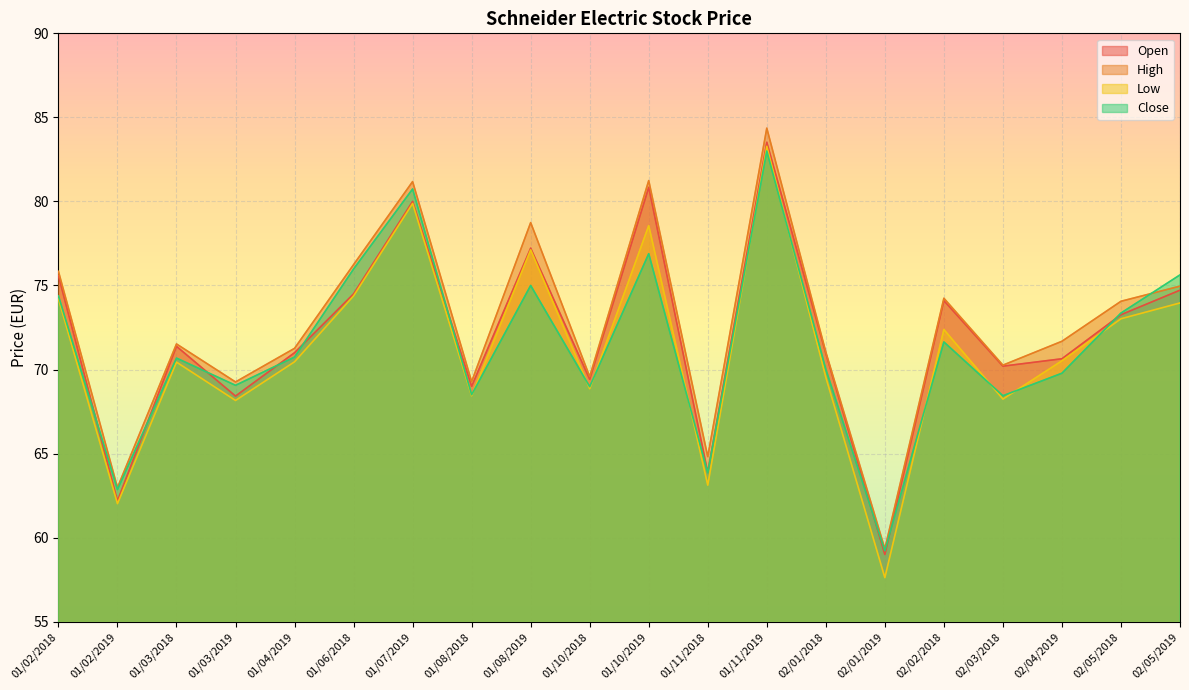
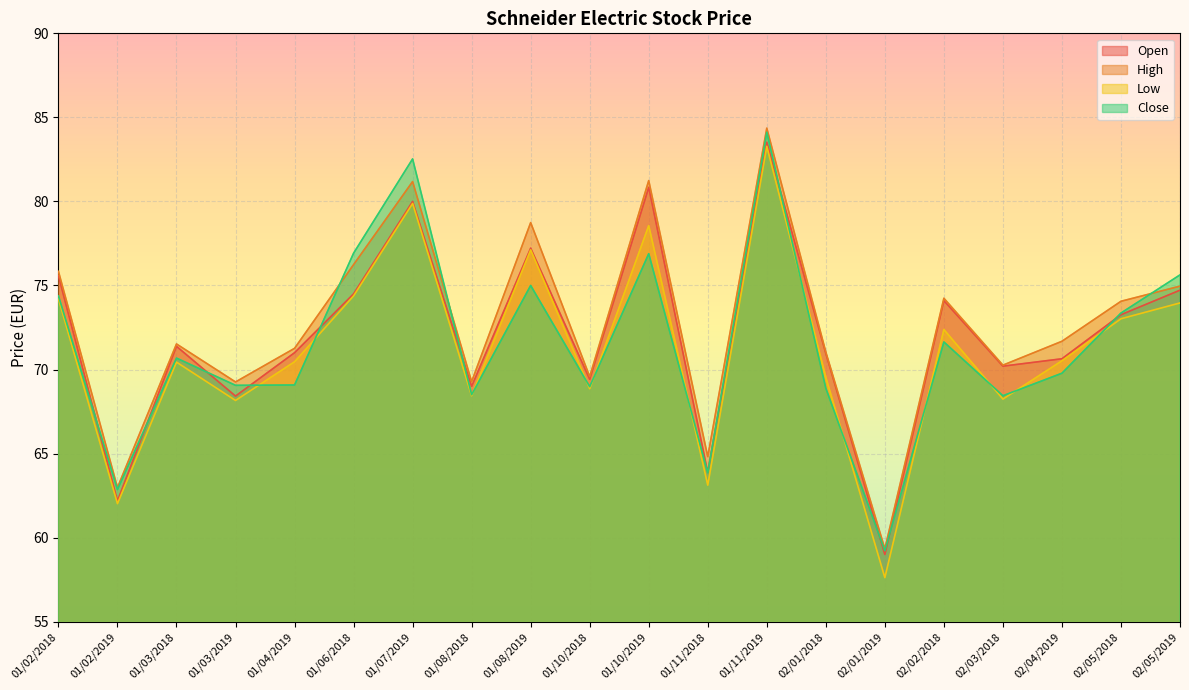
Close, 01/04/2019: 70.7 -> 69.1
Close, 01/06/2018: 76.0 -> 76.9
Close, 01/07/2019: 80.7 -> 82.5
Close, 01/11/2019: 83.0 -> 84.1
Close, 02/01/2018: 70.0 -> 68.9
